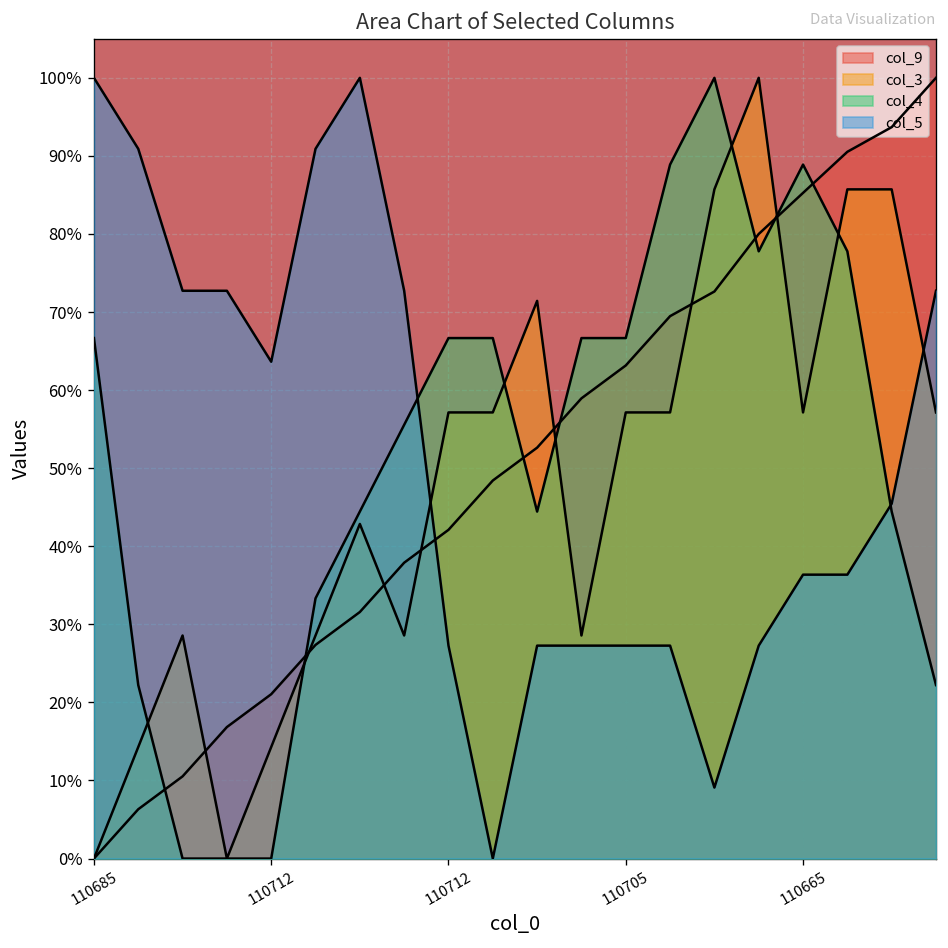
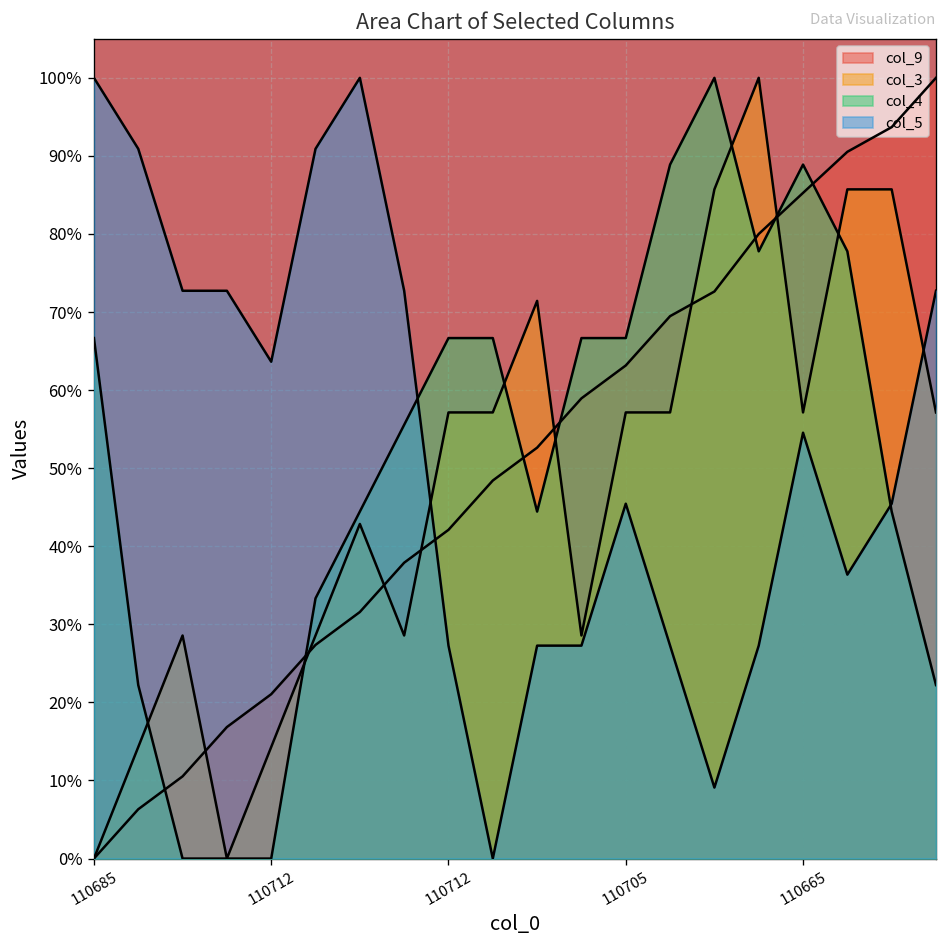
col_5, 110705: 27% -> 45%
col_5, 110665: 36% -> 55%
